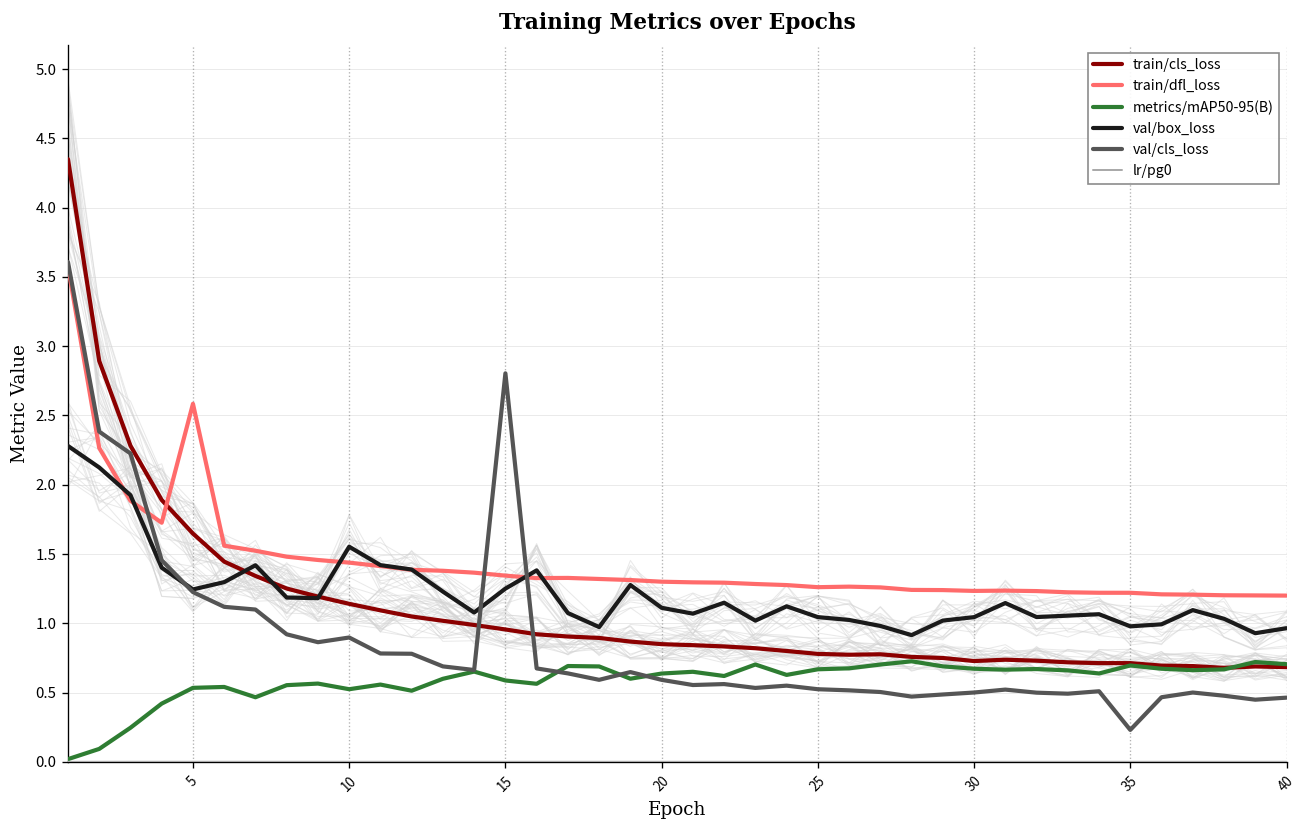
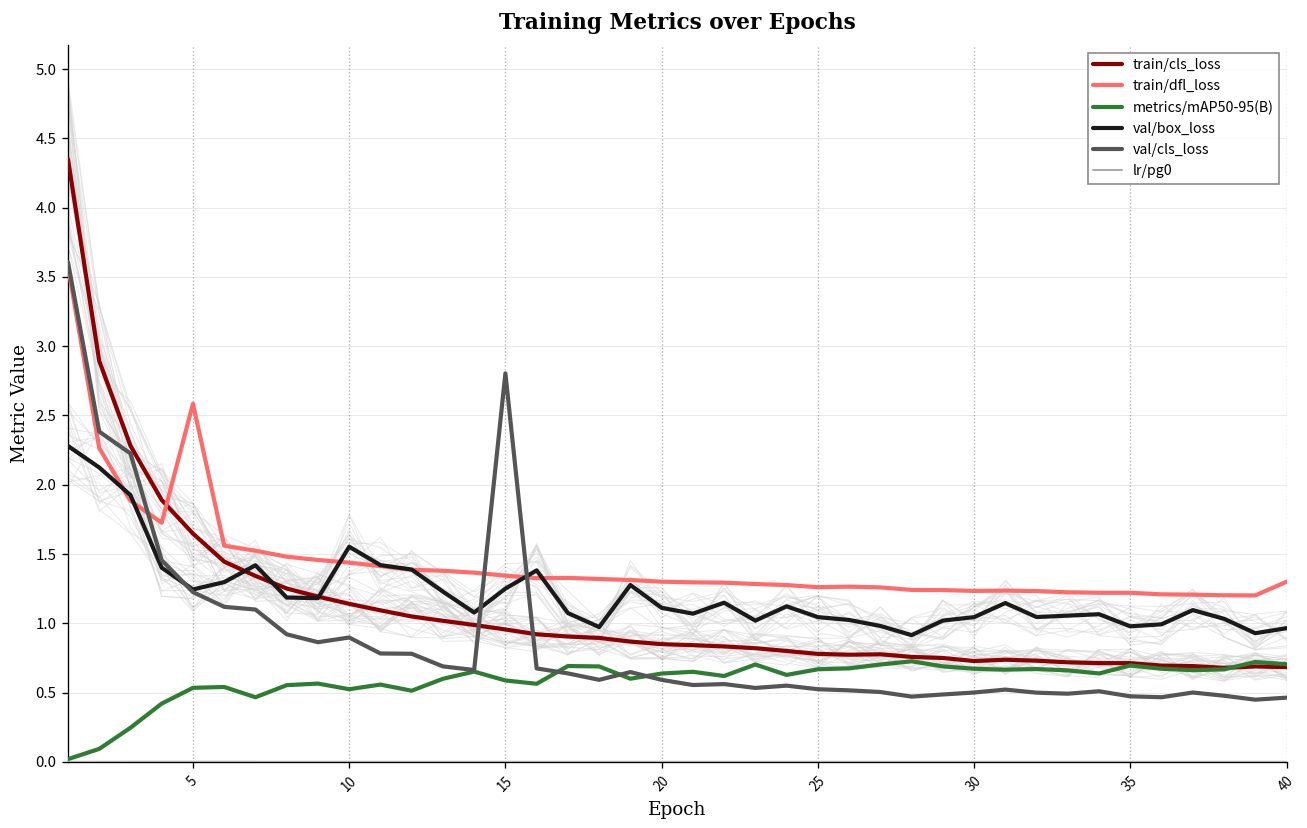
val/cls_loss, 35: 0.23 -> 0.47
train/dfl_loss, 40: 1.2 -> 1.3
